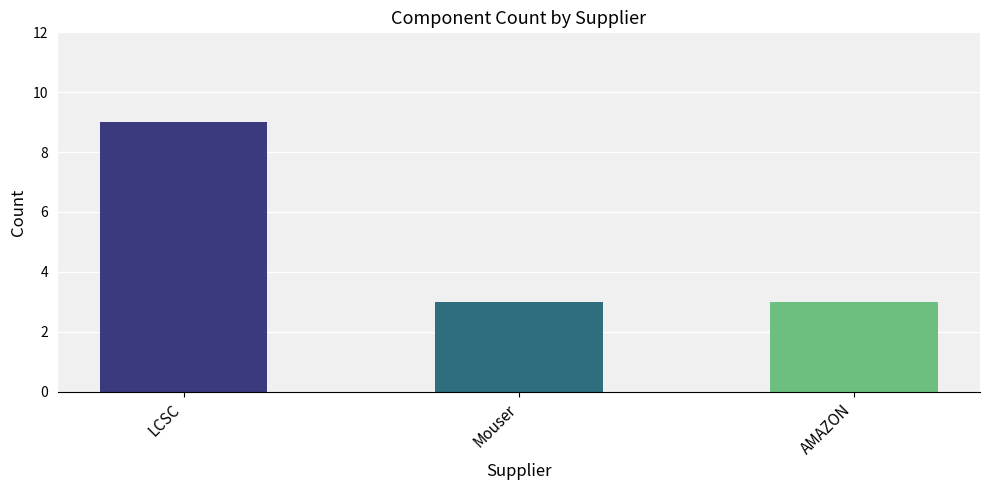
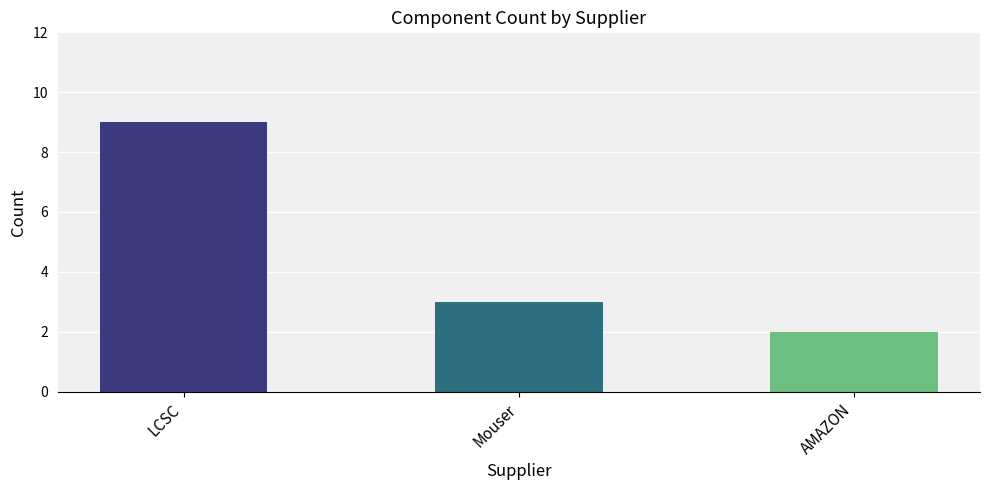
AMAZON: 3 -> 2
